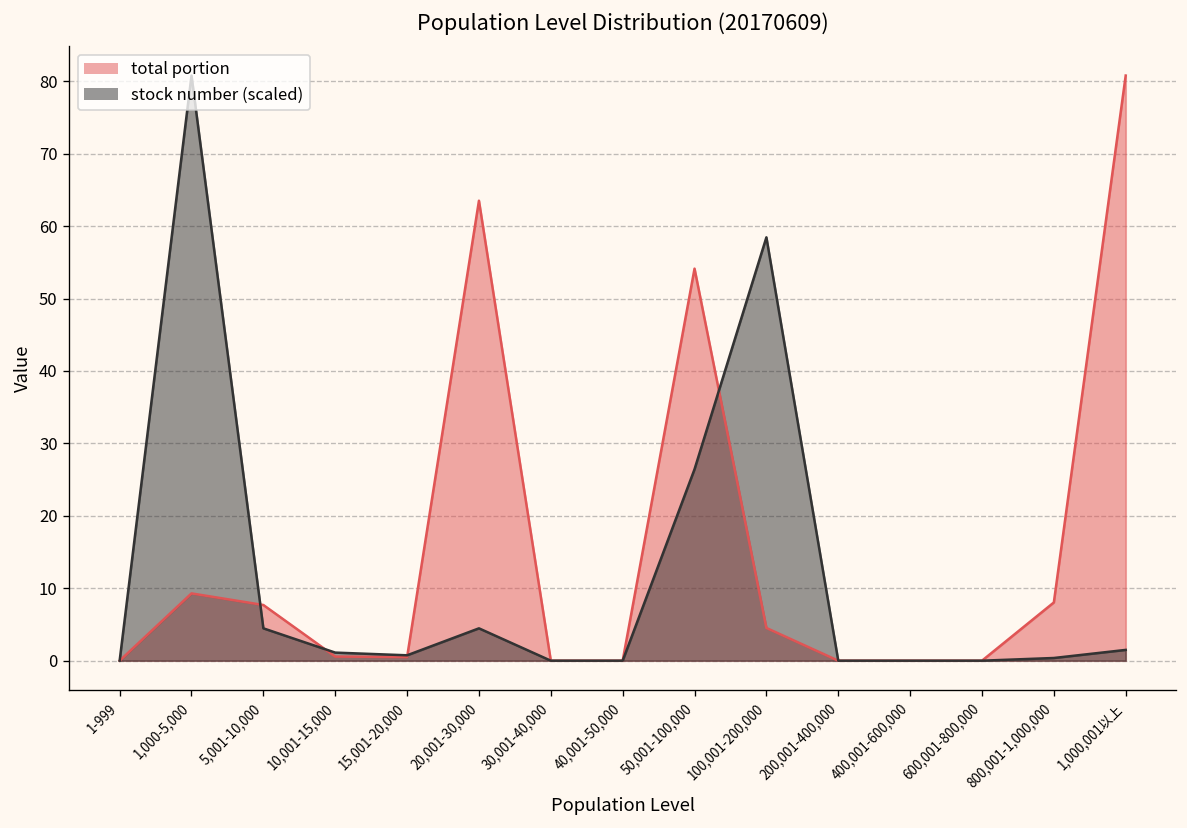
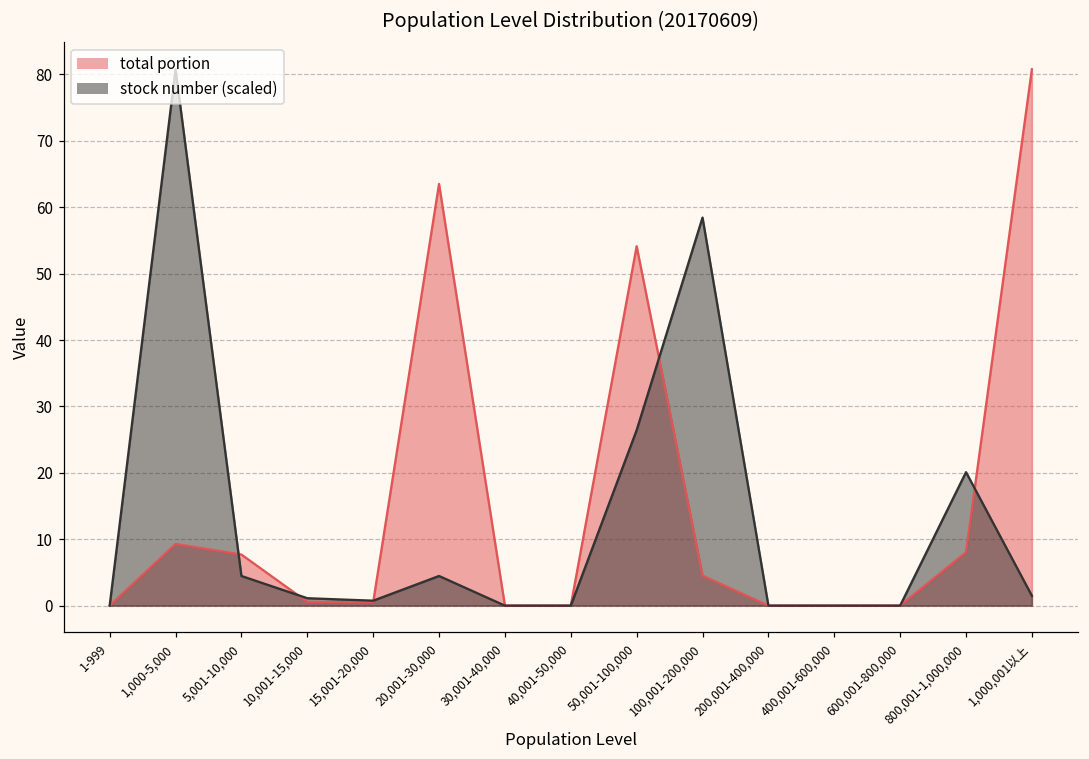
stock number (scaled), 800,001-1,000,000: 0 -> 20
